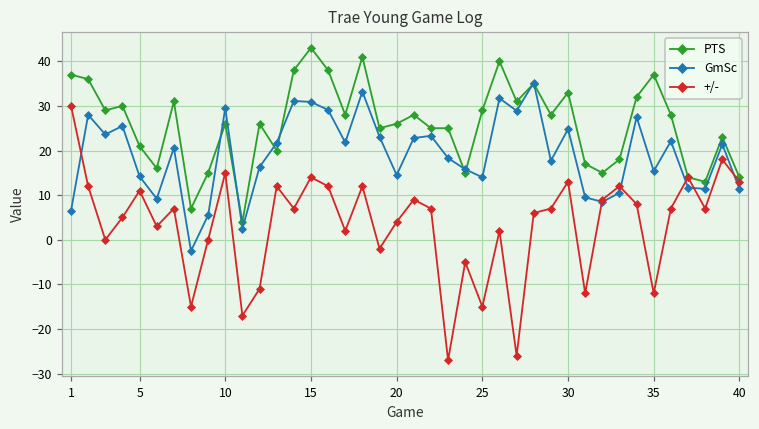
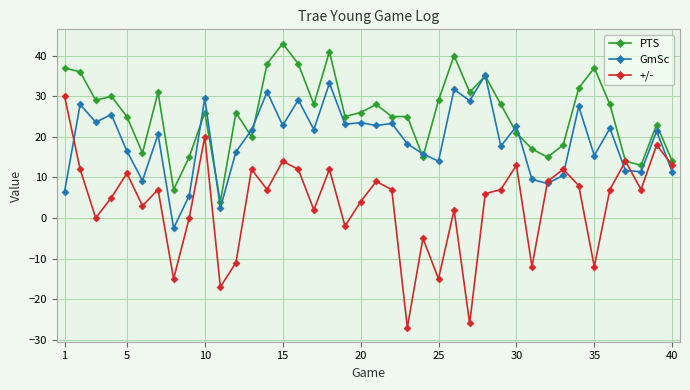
PTS, 5: 21 -> 25
GmSc, 5: 14 -> 17
+/-, 10: 15 -> 20
GmSc, 15: 31 -> 23
GmSc, 20: 15 -> 24
PTS, 30: 33 -> 21
GmSc, 30: 25 -> 23
